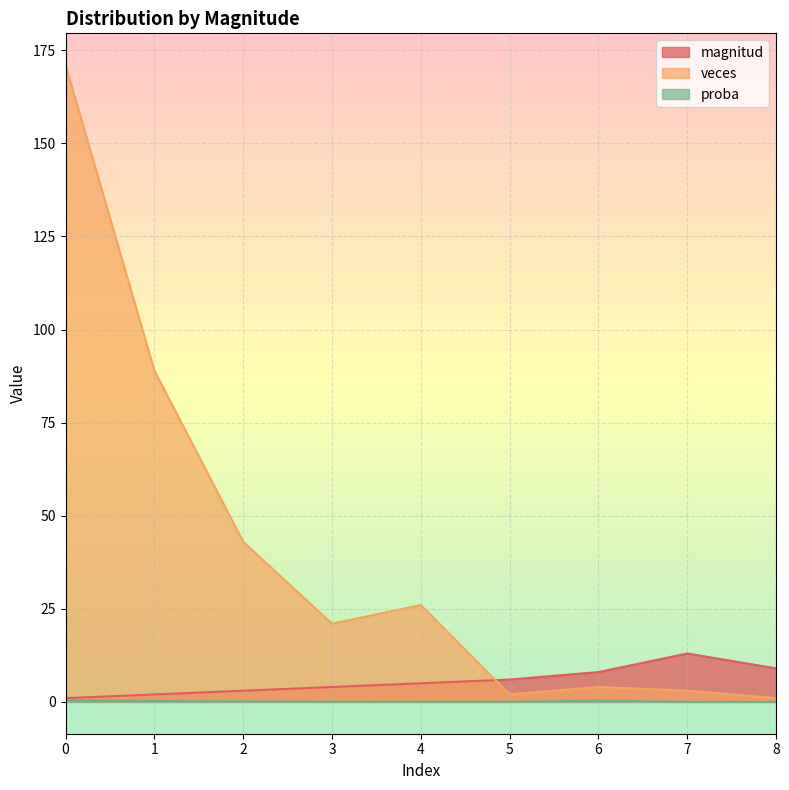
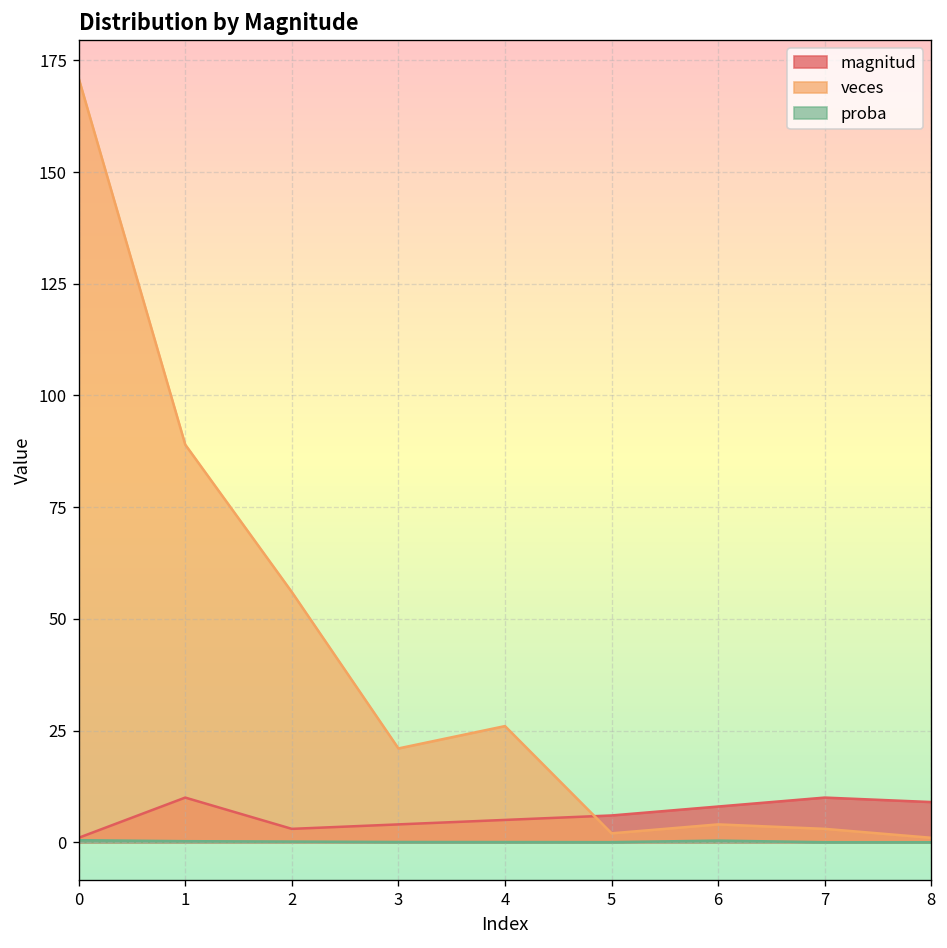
magnitud, 1: 2 -> 10
veces, 2: 43 -> 56
magnitud, 7: 13 -> 10
